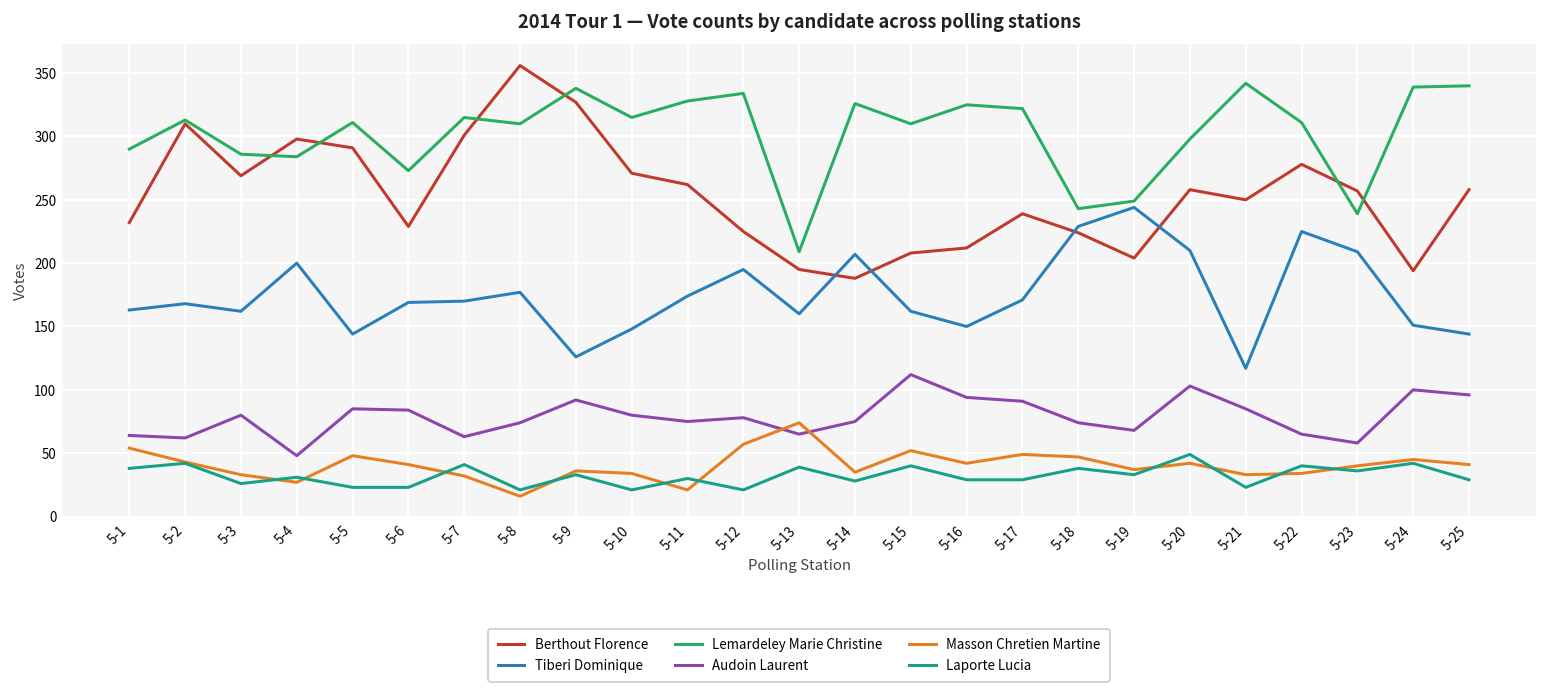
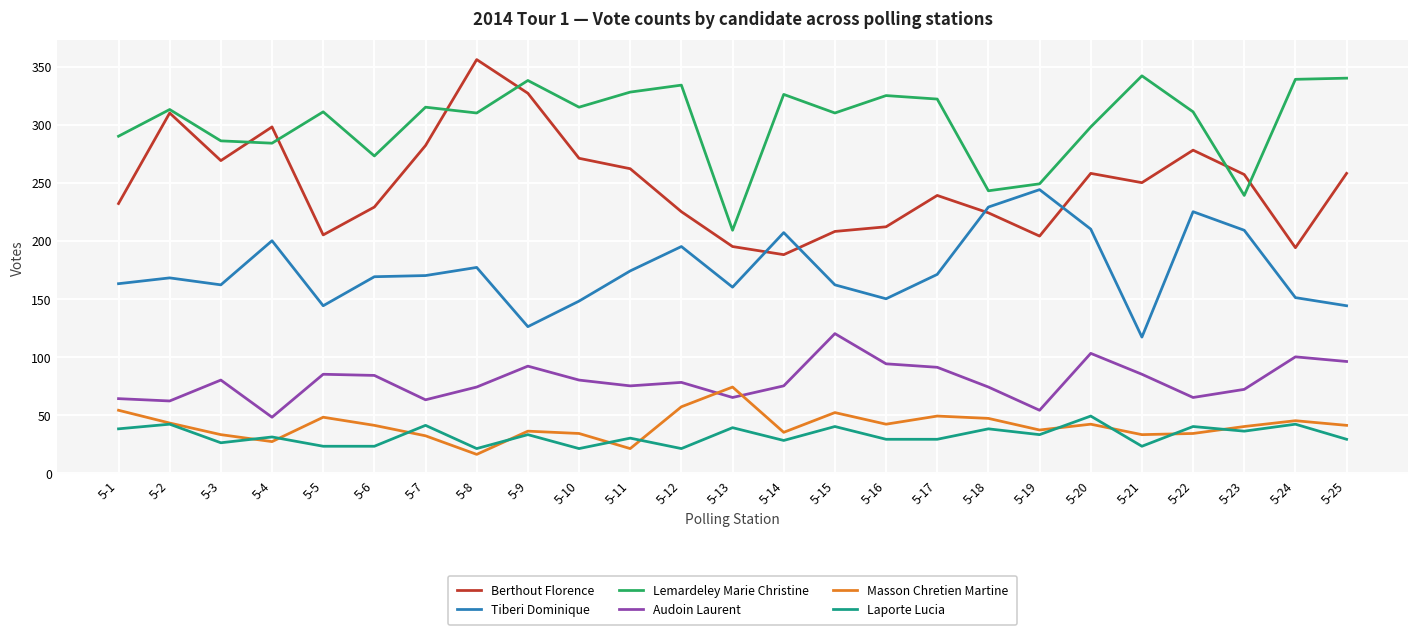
Berthout Florence, 5-5: 291 -> 205
Berthout Florence, 5-7: 301 -> 282
Audoin Laurent, 5-15: 112 -> 120
Audoin Laurent, 5-19: 68 -> 54
Audoin Laurent, 5-23: 58 -> 72
